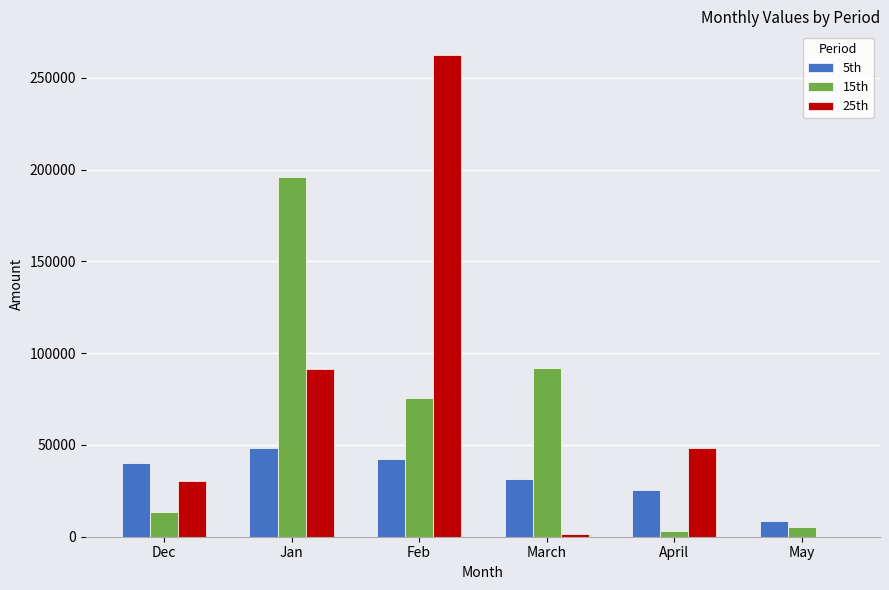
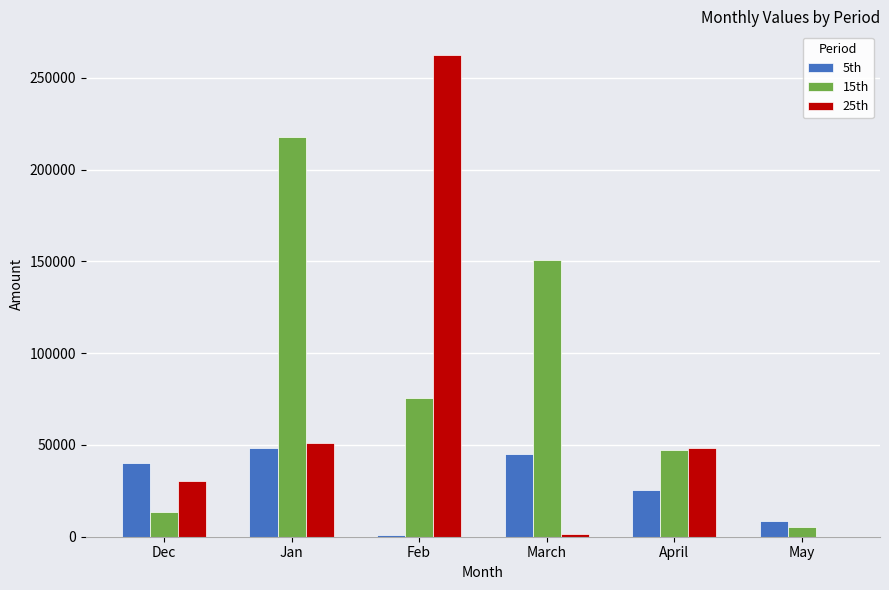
15th, Jan: 196000 -> 218000
25th, Jan: 91000 -> 51000
5th, Feb: 42000 -> 1000
5th, March: 32000 -> 45000
15th, March: 92000 -> 151000
15th, April: 3000 -> 47000
